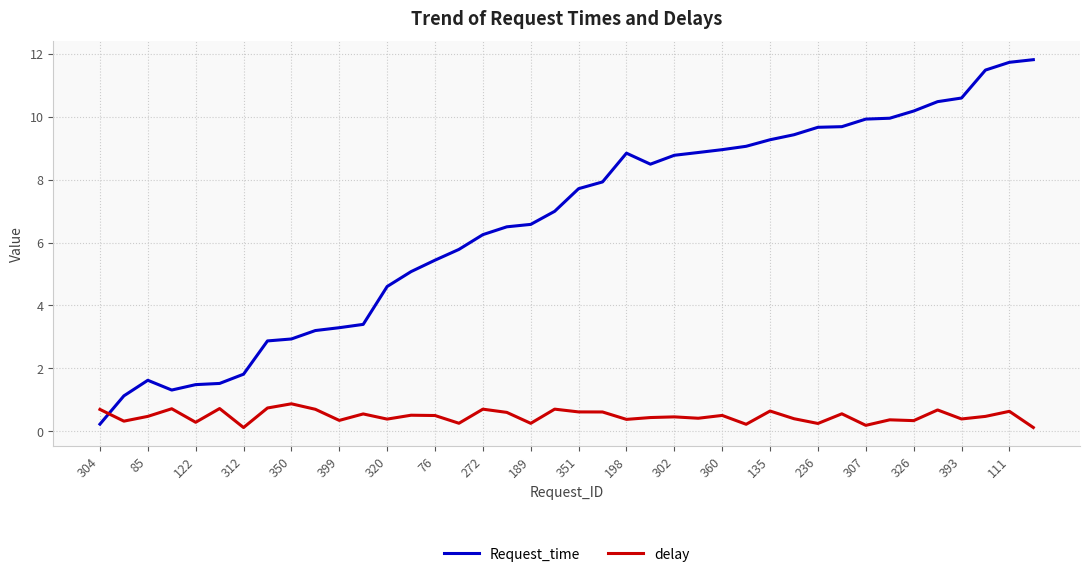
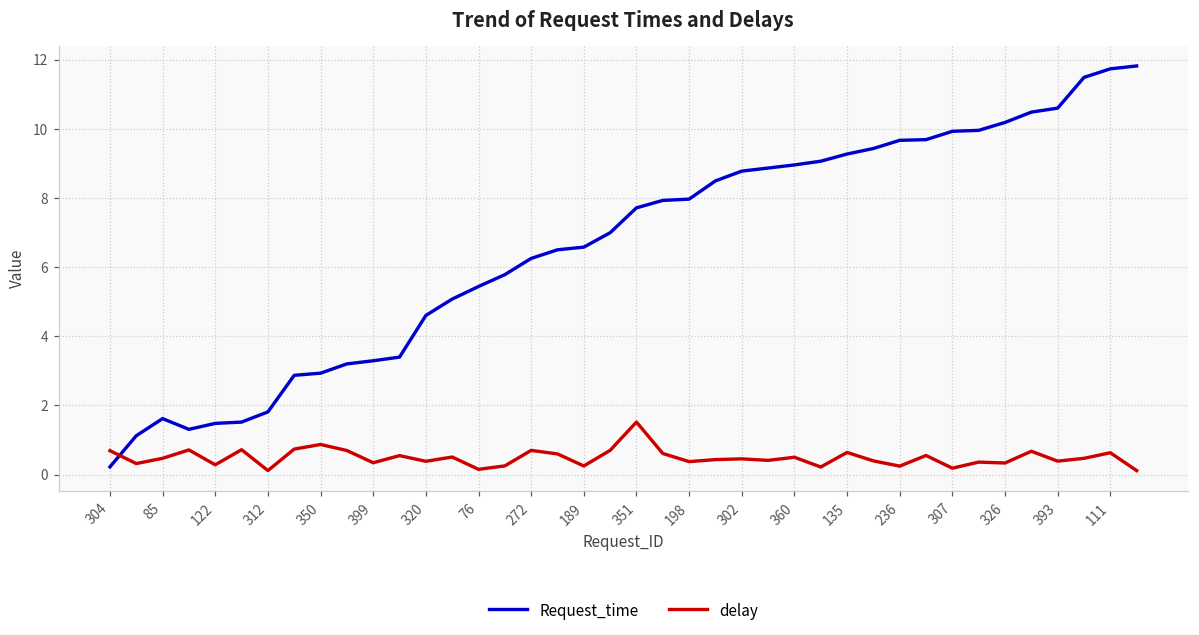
delay, 76: 0.5 -> 0.2
delay, 351: 0.6 -> 1.5
Request_time, 198: 8.8 -> 8.0
